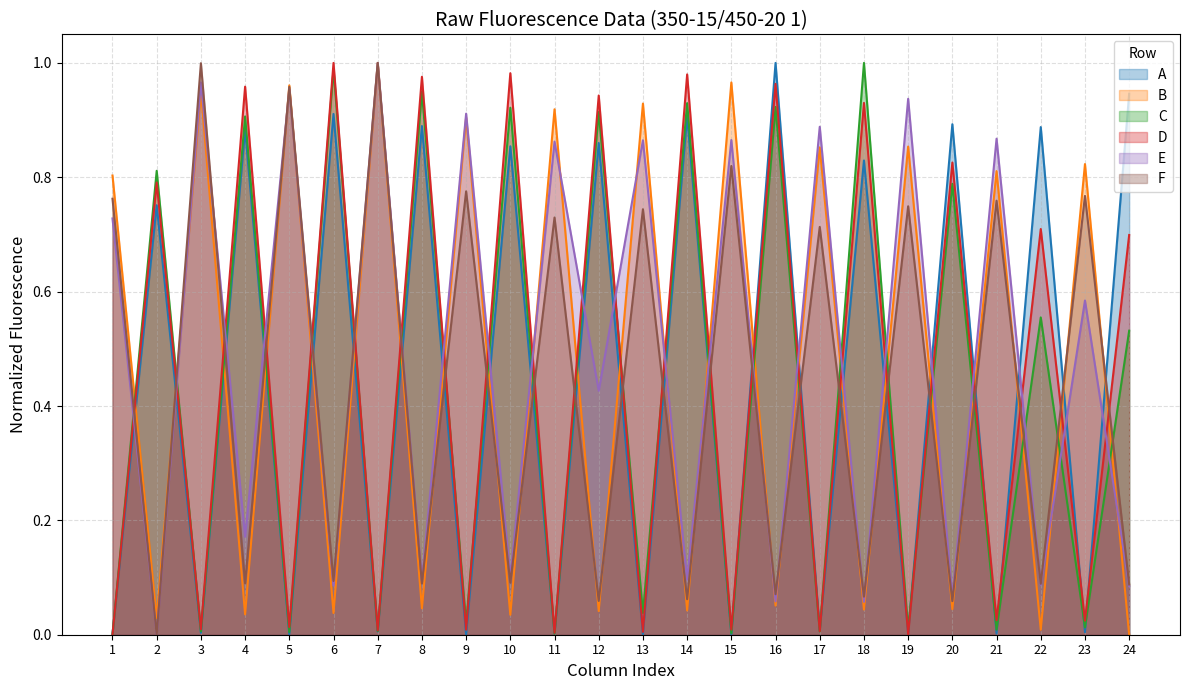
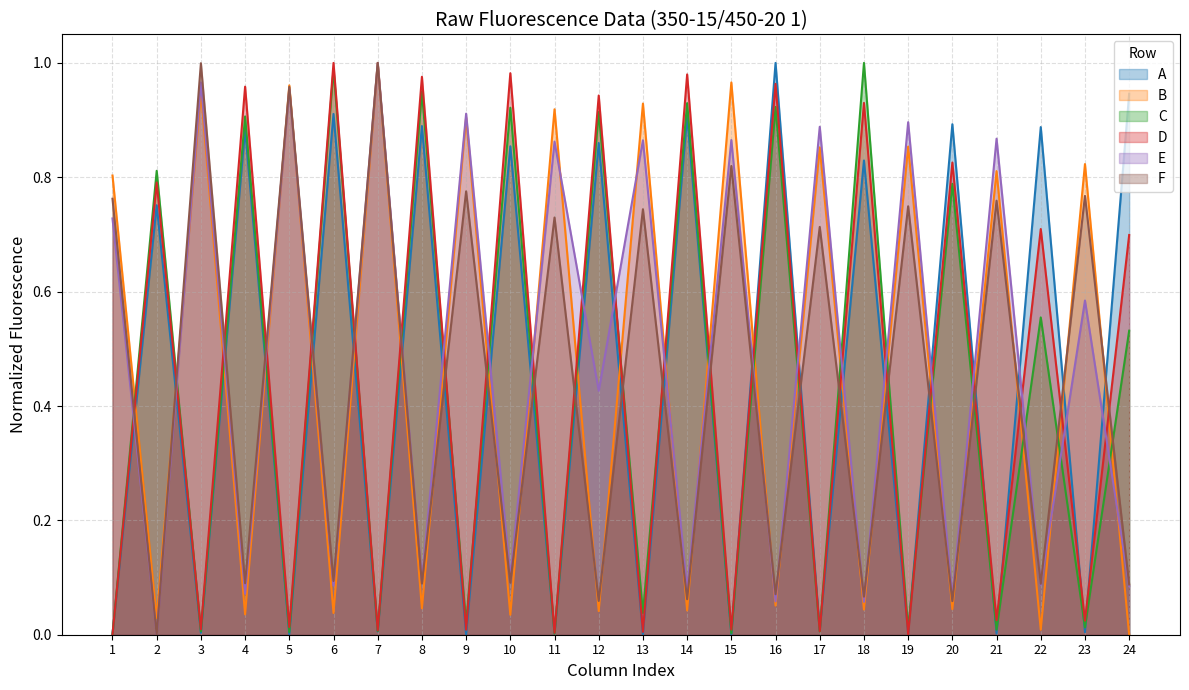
E, 4: 0.17 -> 0.07
E, 14: 0.10 -> 0.08
E, 19: 0.94 -> 0.90
